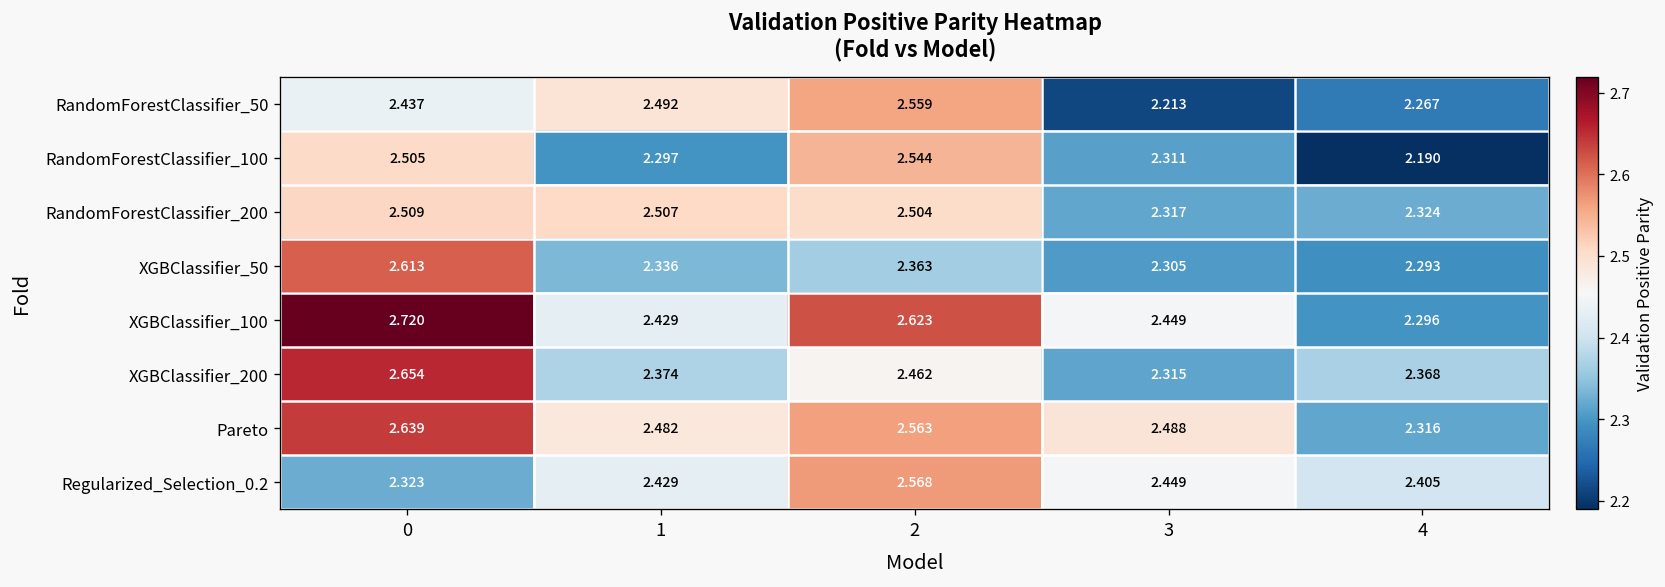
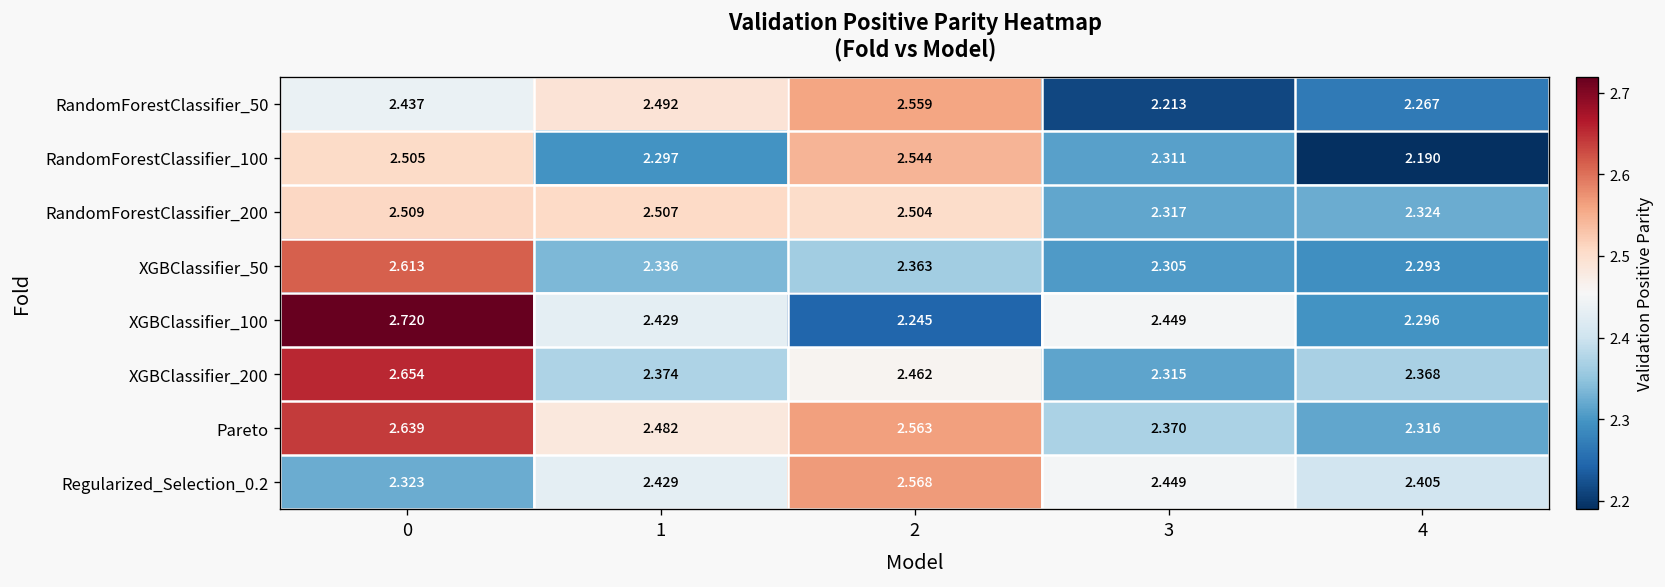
XGBClassifier_100, 2: 2.623 -> 2.245
Pareto, 3: 2.488 -> 2.370
